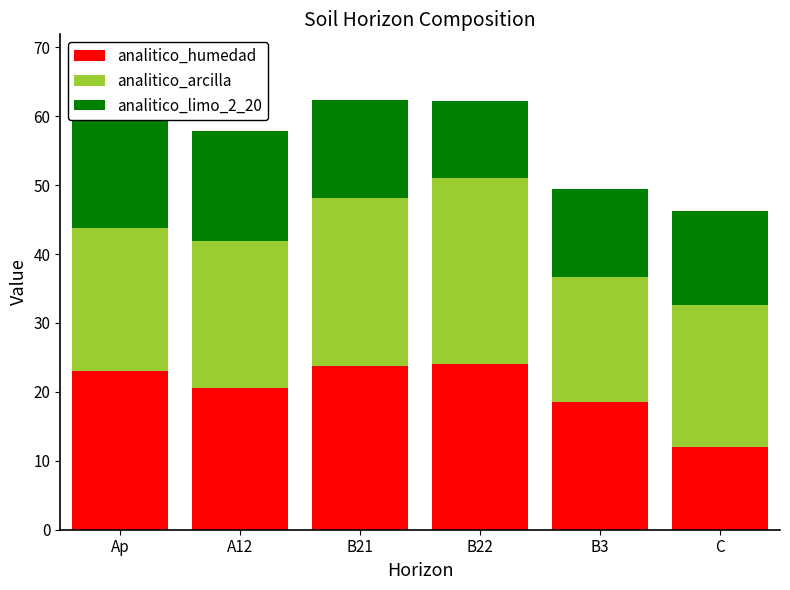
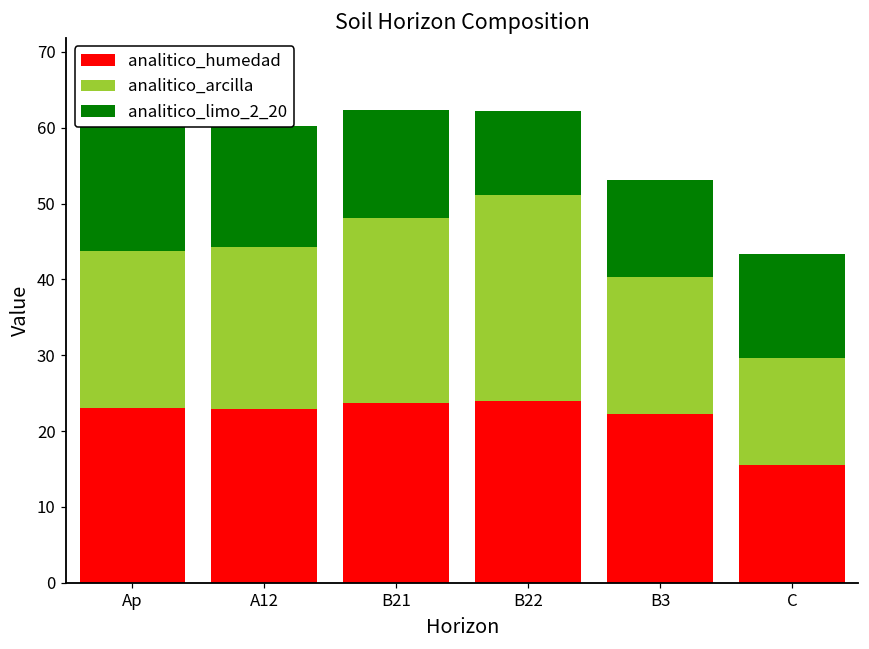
analitico_humedad, A12: 21 -> 23
analitico_humedad, B3: 19 -> 22
analitico_humedad, C: 12 -> 16
analitico_arcilla, C: 21 -> 14
